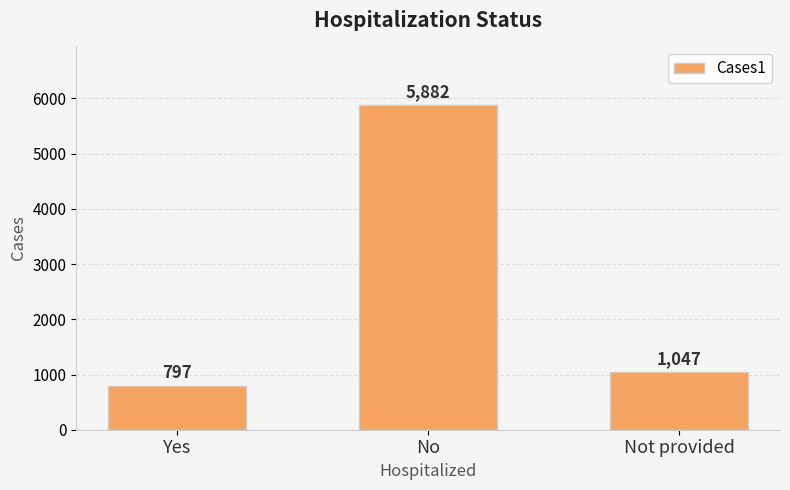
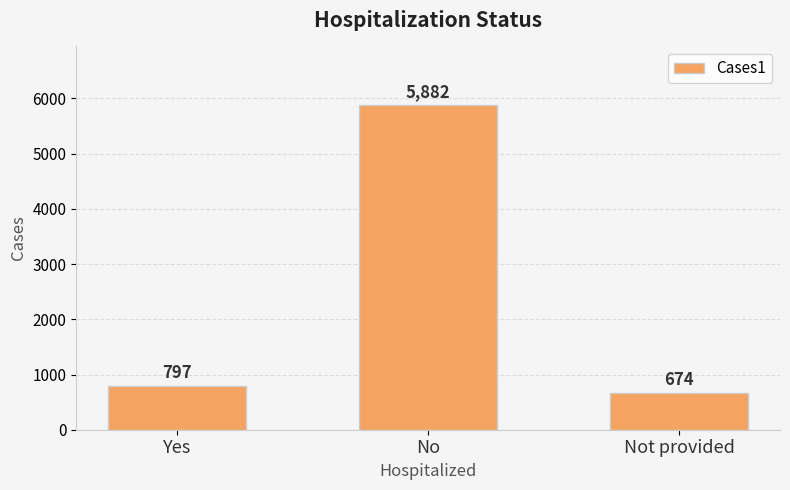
Not provided: 1,047 -> 674
